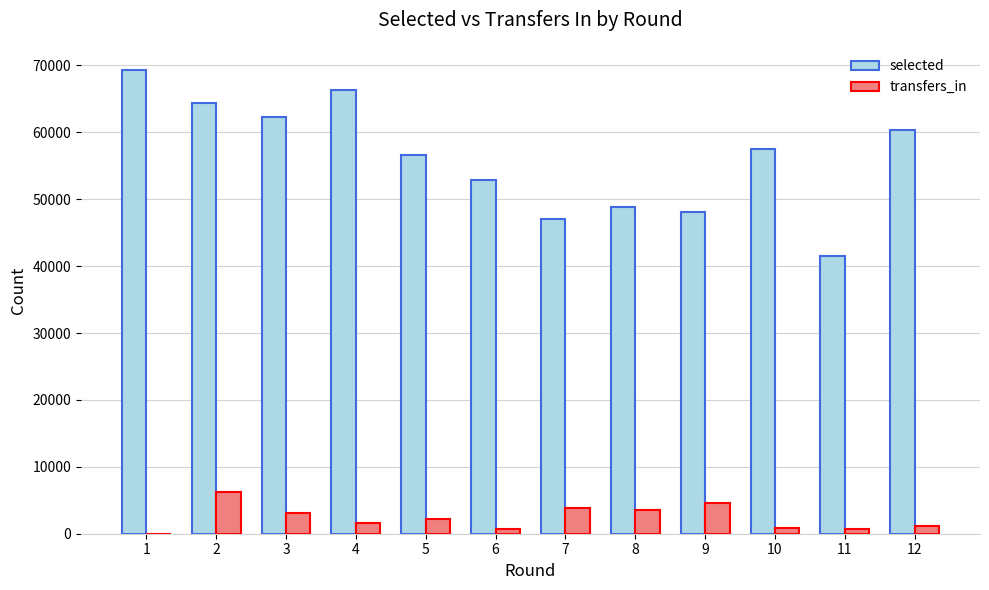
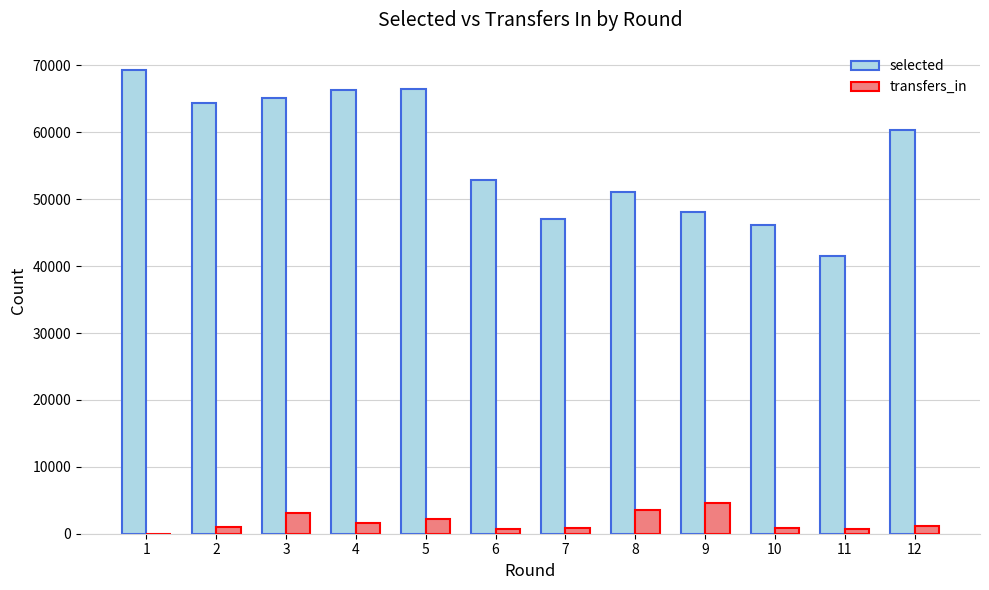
transfers_in, 2: 6000 -> 1000
selected, 3: 62000 -> 65000
selected, 5: 57000 -> 67000
transfers_in, 7: 4000 -> 1000
selected, 8: 49000 -> 51000
selected, 10: 58000 -> 46000
